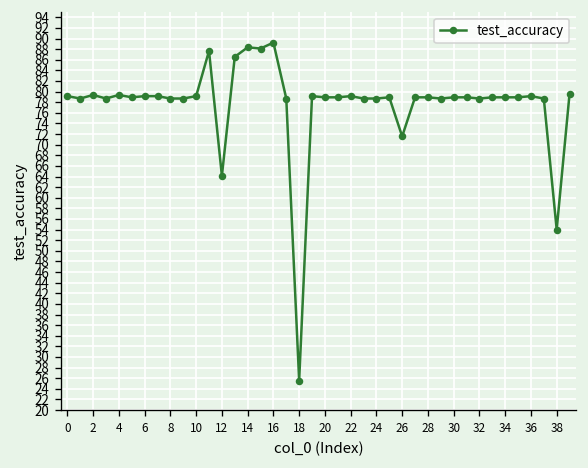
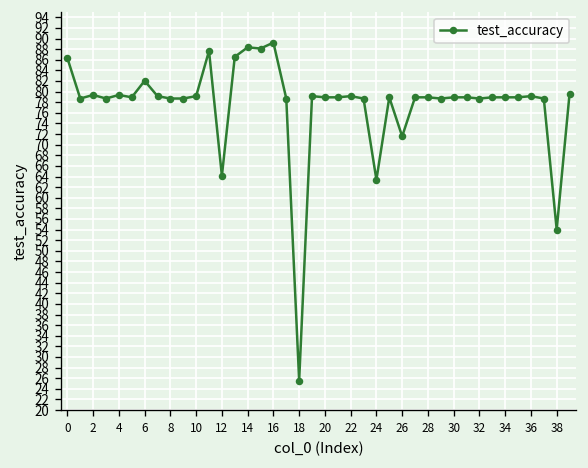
0: 79 -> 86
6: 79 -> 82
24: 79 -> 63
